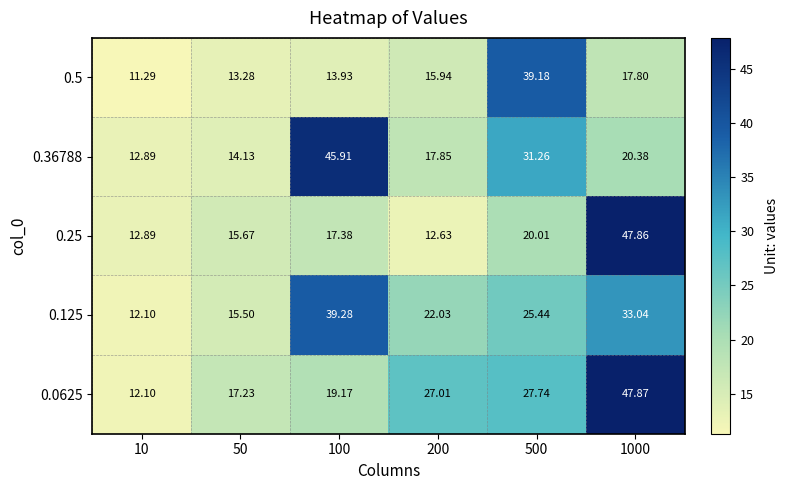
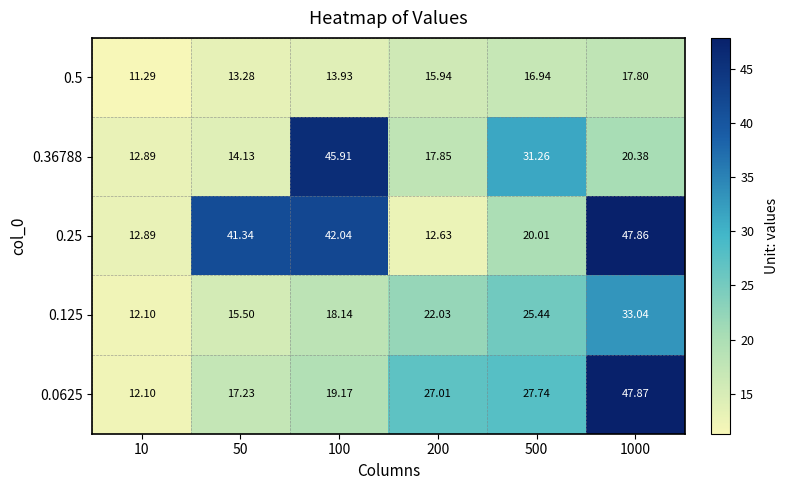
0.5, 500: 39.18 -> 16.94
0.25, 50: 15.67 -> 41.34
0.25, 100: 17.38 -> 42.04
0.125, 100: 39.28 -> 18.14
